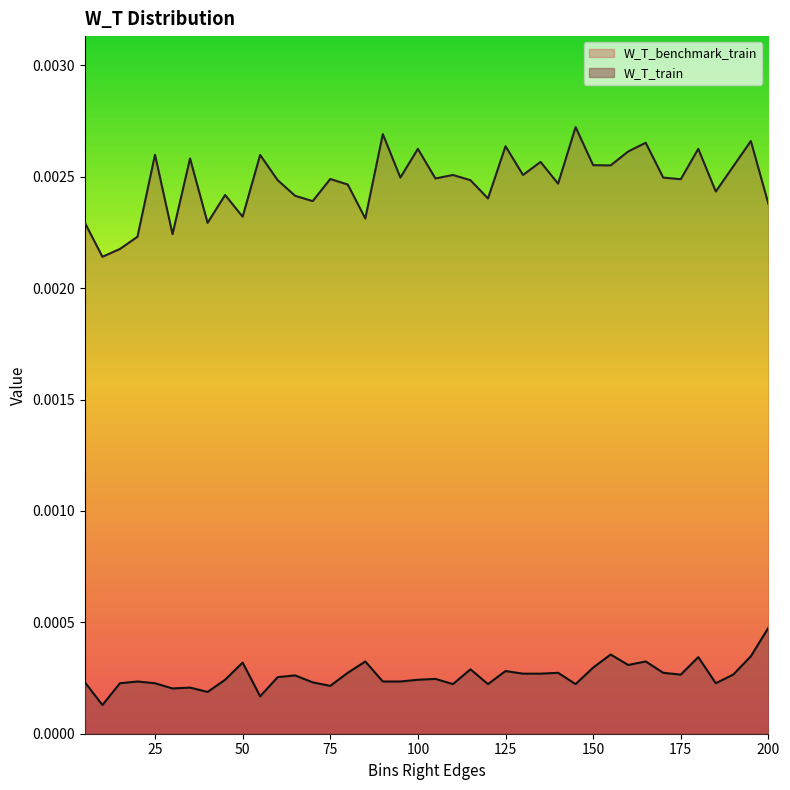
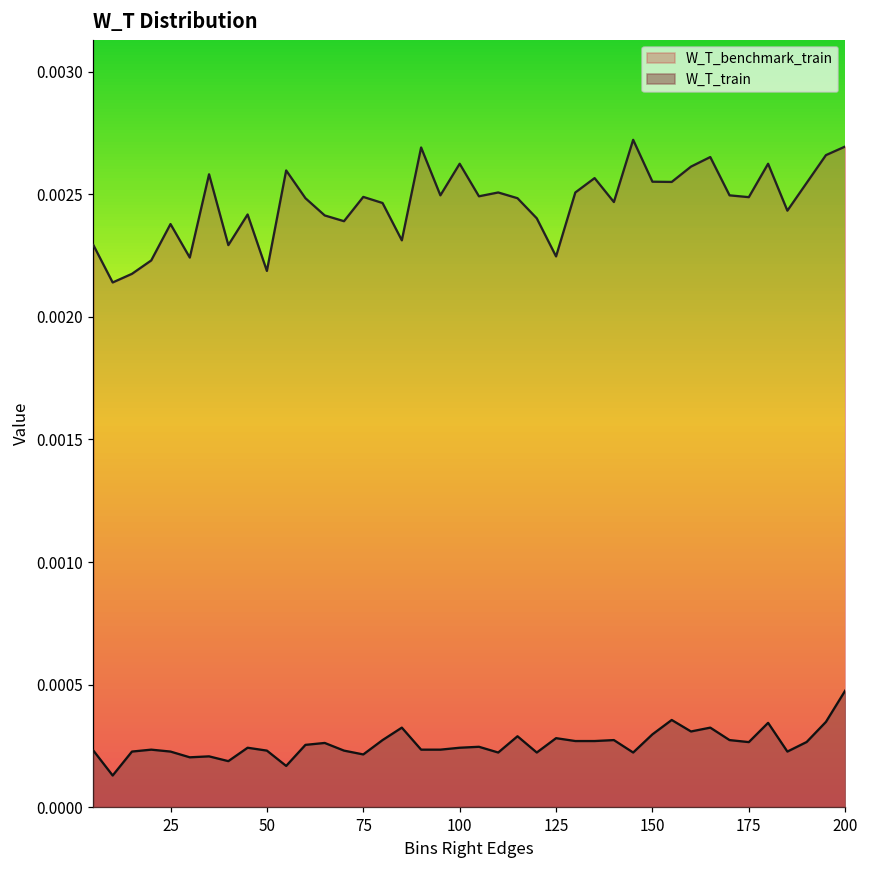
W_T_benchmark_train, 25: 0.00260 -> 0.00238
W_T_benchmark_train, 50: 0.00232 -> 0.00219
W_T_train, 50: 0.00032 -> 0.00023
W_T_benchmark_train, 125: 0.00264 -> 0.00225
W_T_benchmark_train, 200: 0.00238 -> 0.00270
